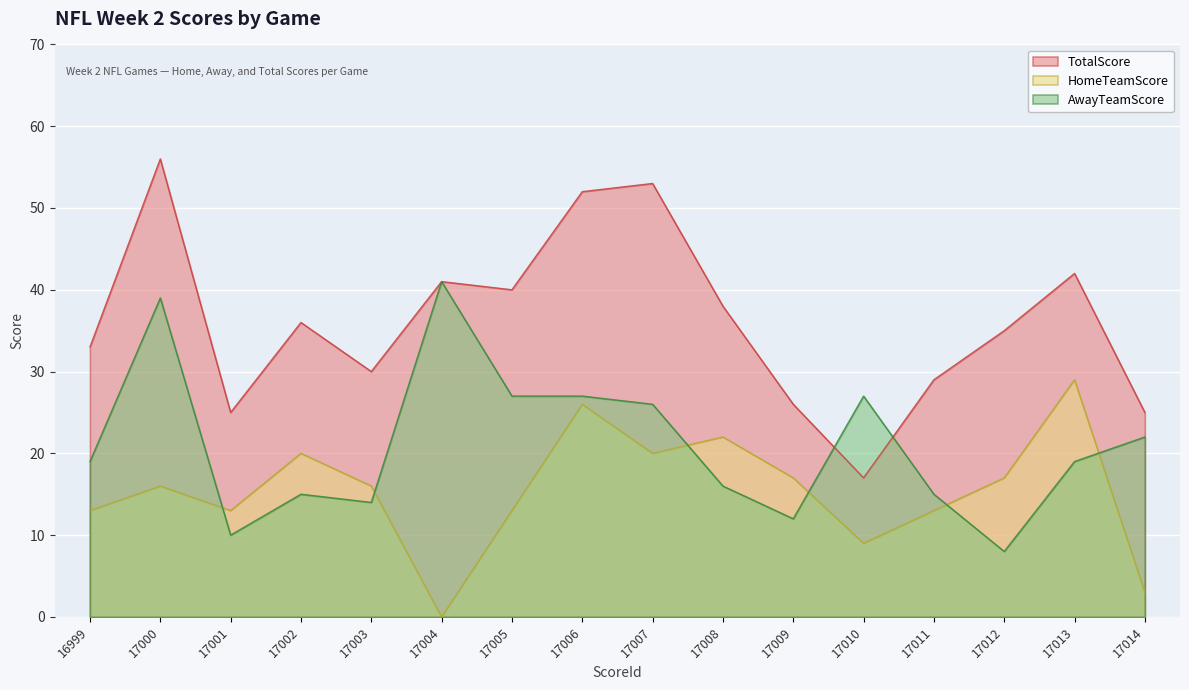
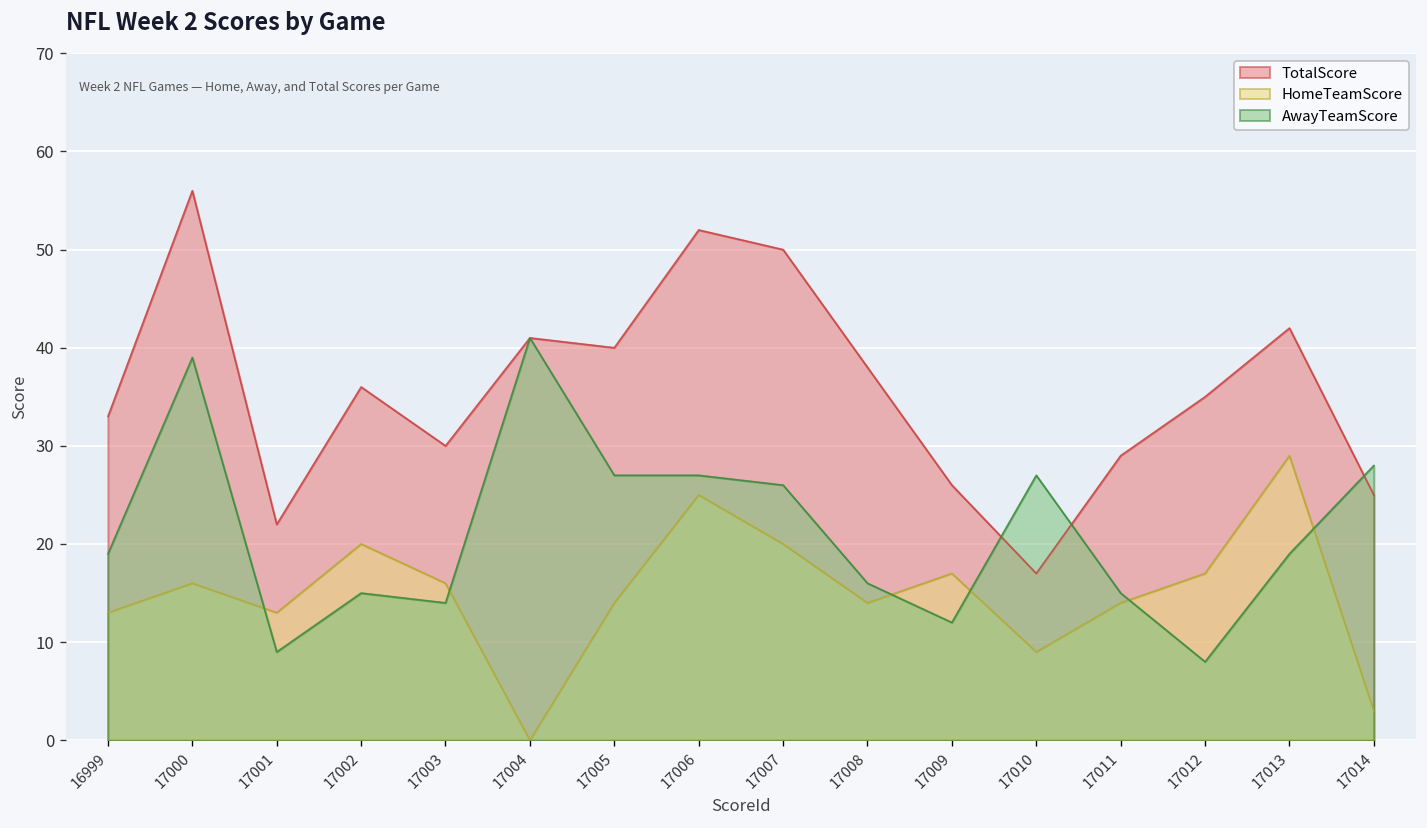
TotalScore, 17001: 25 -> 22
AwayTeamScore, 17001: 10 -> 9
HomeTeamScore, 17005: 13 -> 14
HomeTeamScore, 17006: 26 -> 25
TotalScore, 17007: 53 -> 50
HomeTeamScore, 17008: 22 -> 14
HomeTeamScore, 17011: 13 -> 14
AwayTeamScore, 17014: 22 -> 28
